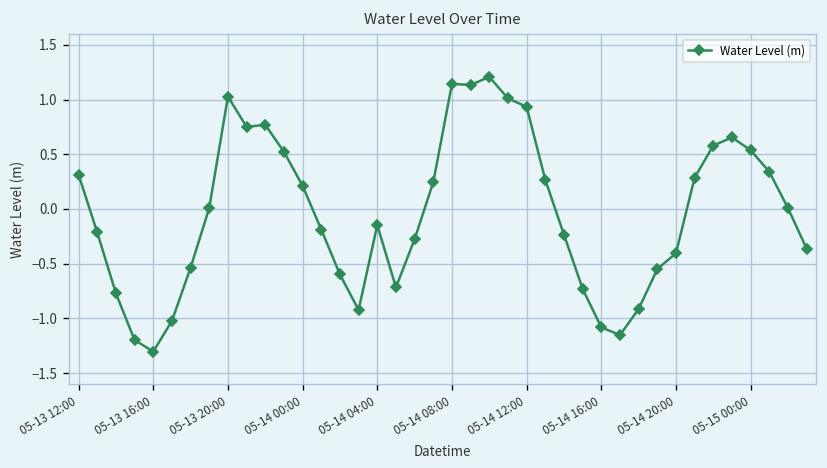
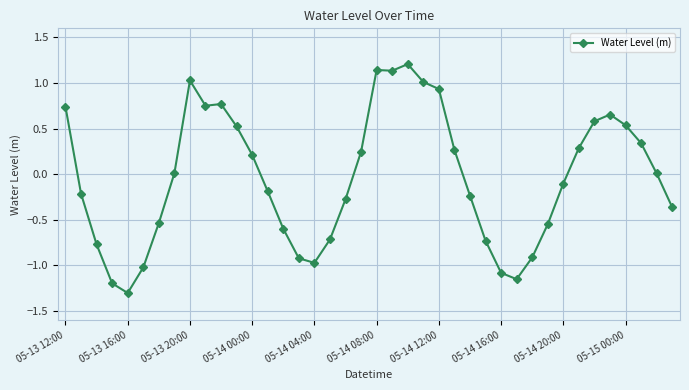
05-13 12:00: 0.3 -> 0.7
05-14 04:00: -0.1 -> -1.0
05-14 20:00: -0.4 -> -0.1
